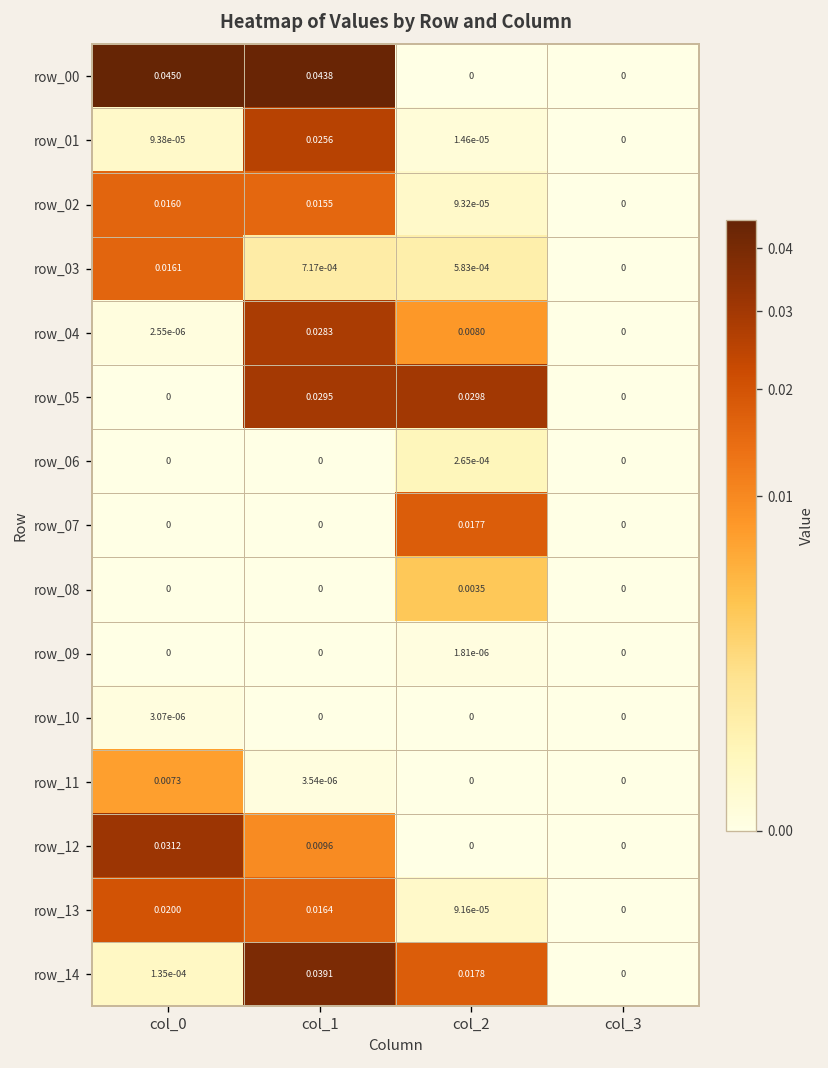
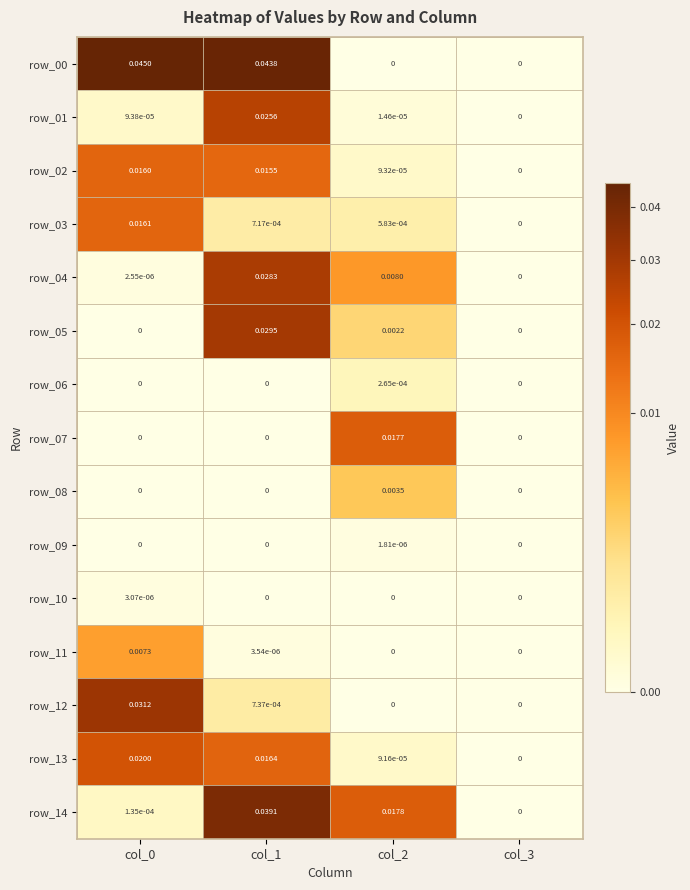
row_05, col_2: 0.0298 -> 0.0022
row_12, col_1: 0.0096 -> 7.37e-04
